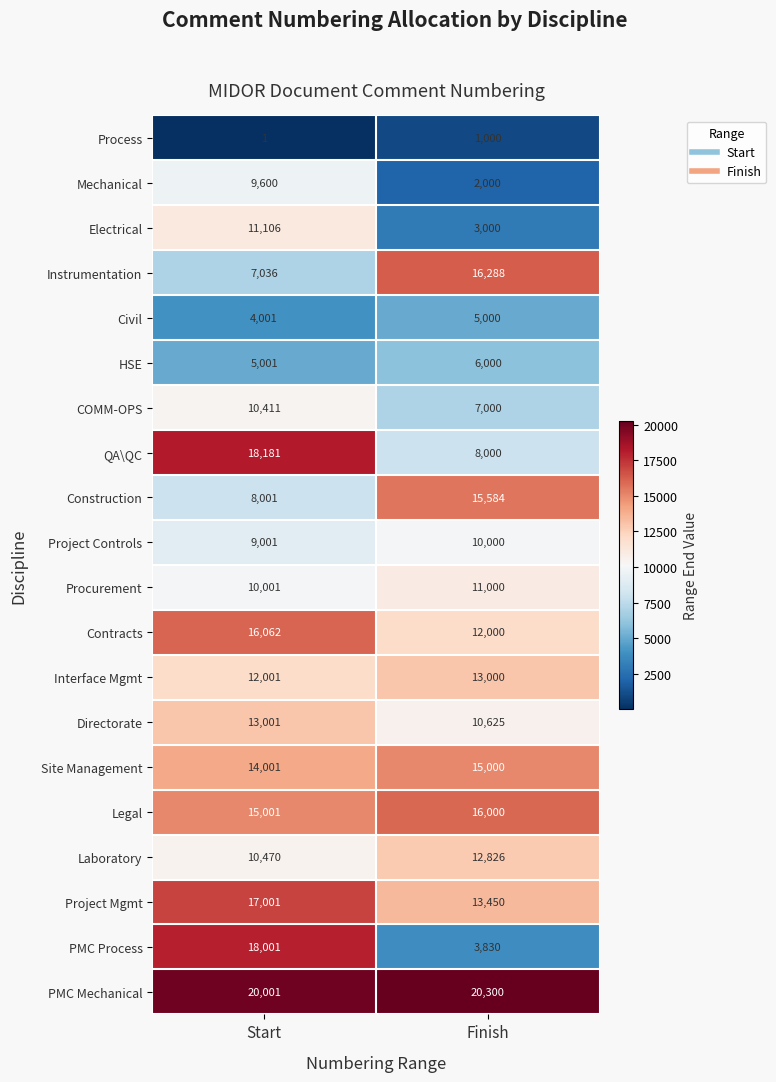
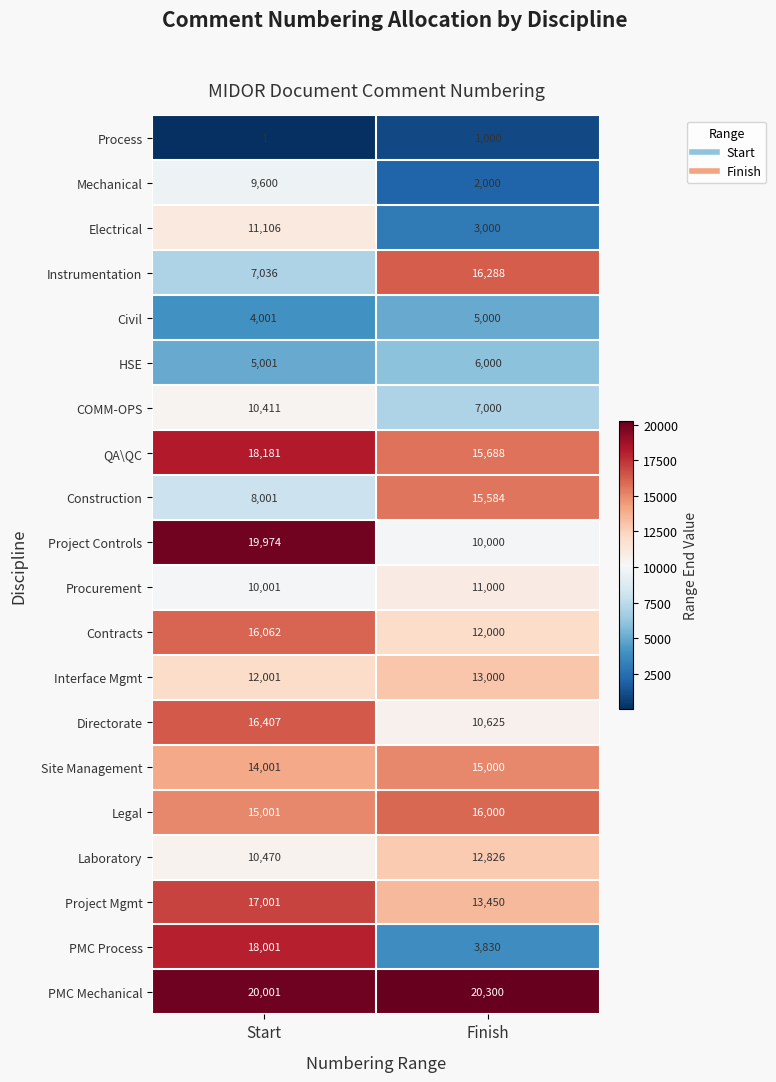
QA\QC, Finish: 8,000 -> 15,688
Project Controls, Start: 9,001 -> 19,974
Directorate, Start: 13,001 -> 16,407
